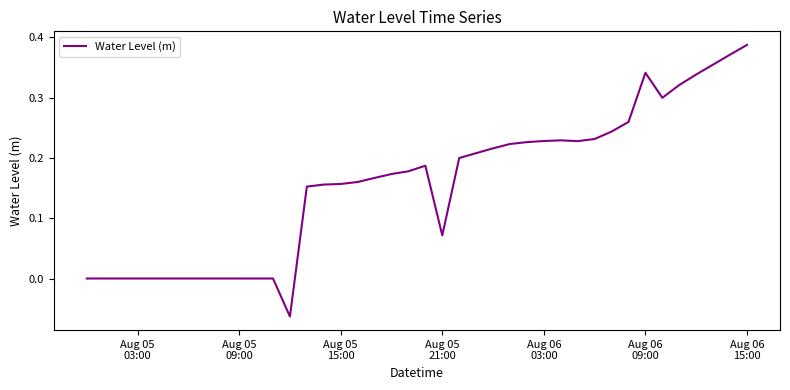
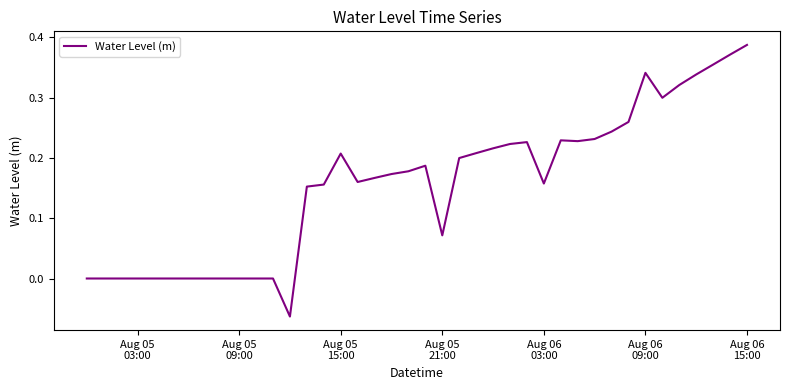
Aug 05 15:00: 0.16 -> 0.21
Aug 06 03:00: 0.23 -> 0.16
